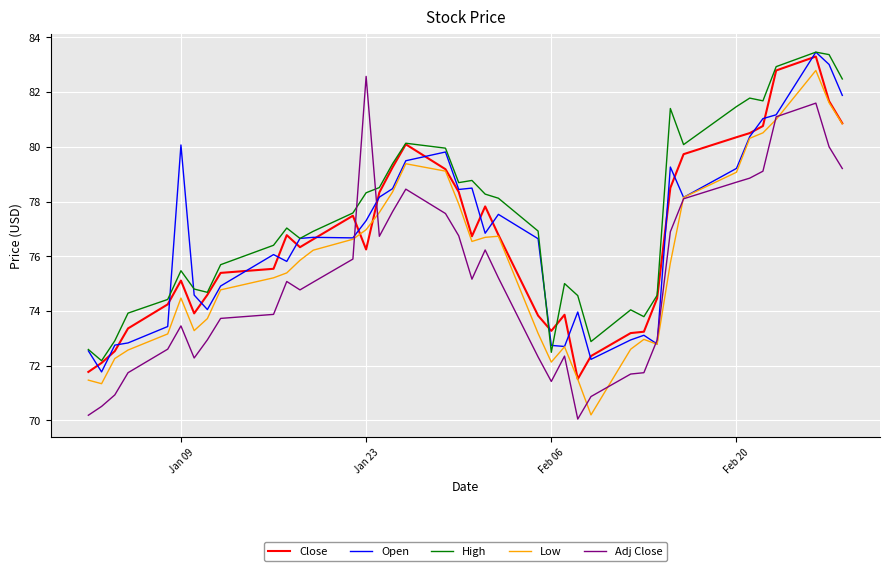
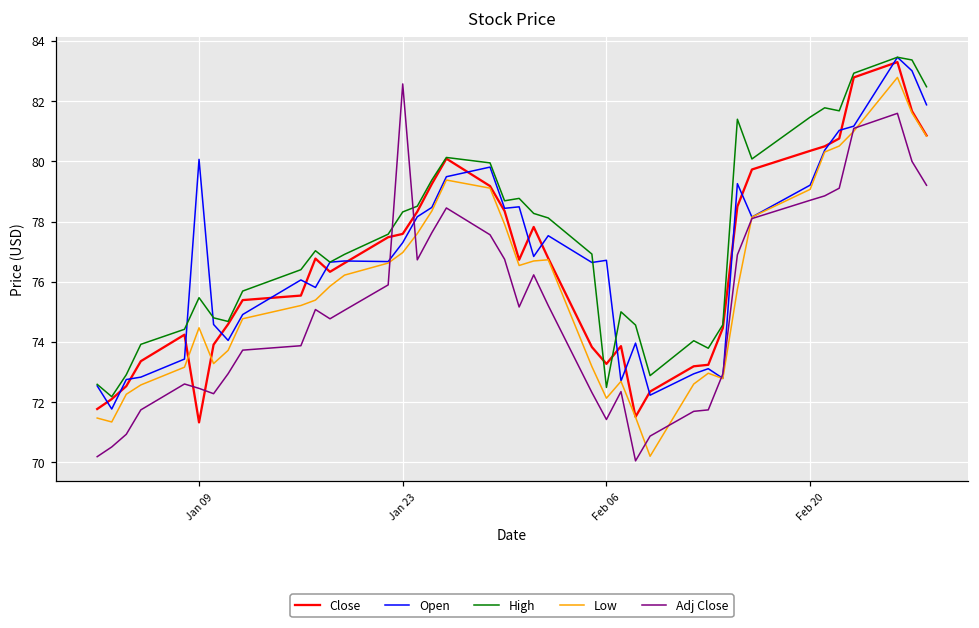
Close, Jan 09: 75.1 -> 71.3
Adj Close, Jan 09: 73.5 -> 72.5
Close, Jan 23: 76.2 -> 77.6
Open, Feb 06: 72.7 -> 76.7
